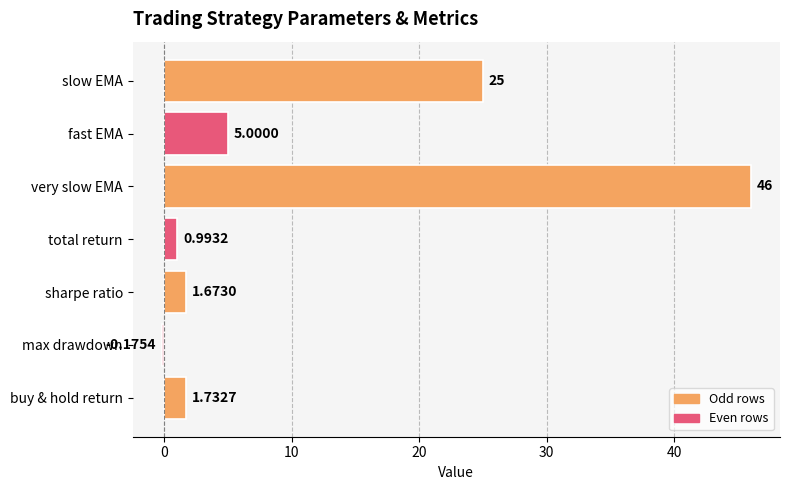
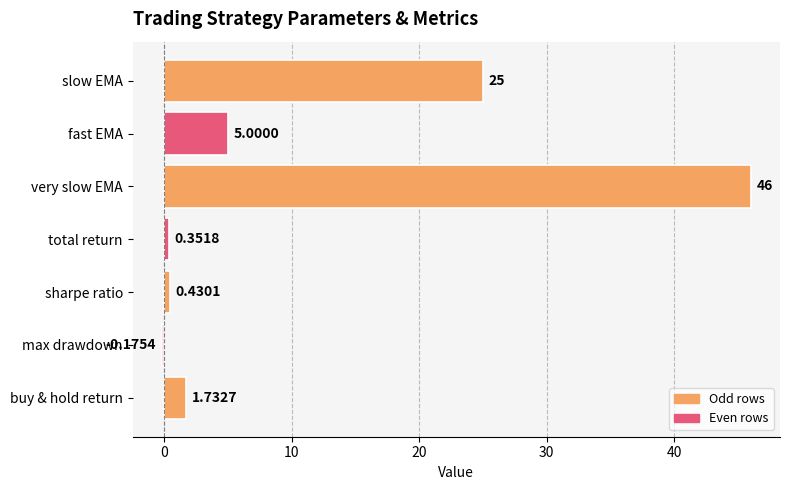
total return: 0.9932 -> 0.3518
sharpe ratio: 1.6730 -> 0.4301
